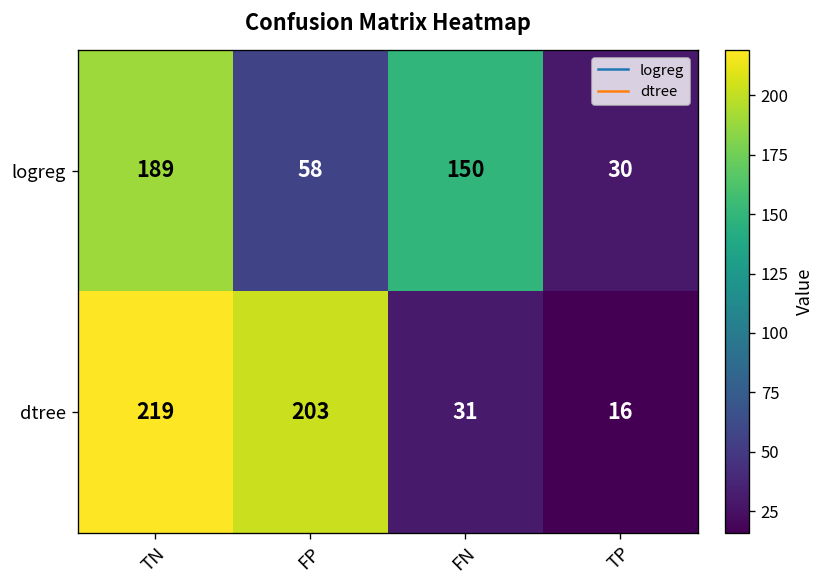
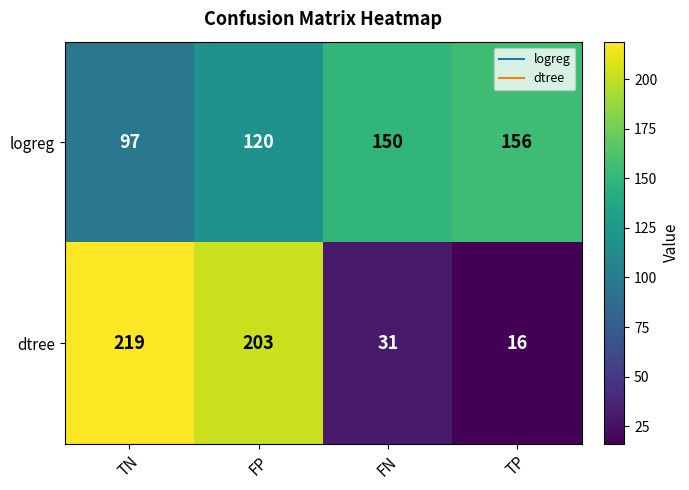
logreg, TN: 189 -> 97
logreg, FP: 58 -> 120
logreg, TP: 30 -> 156
